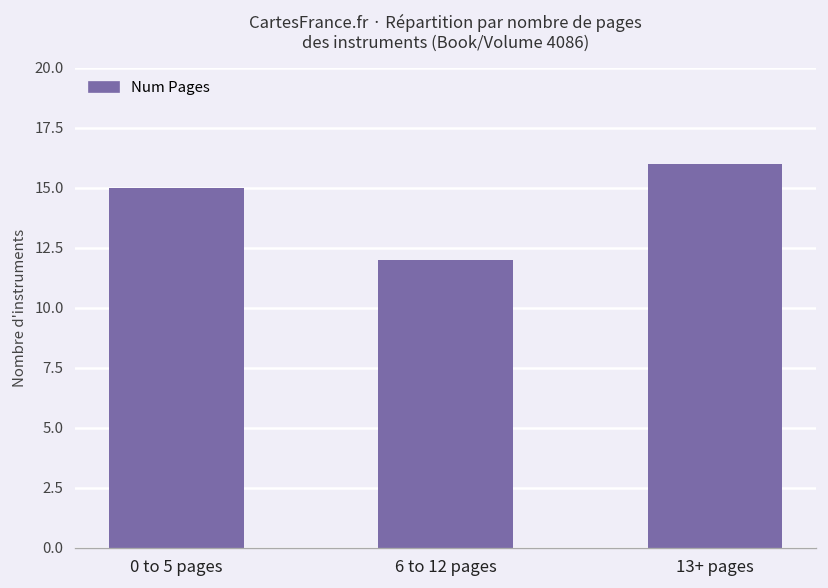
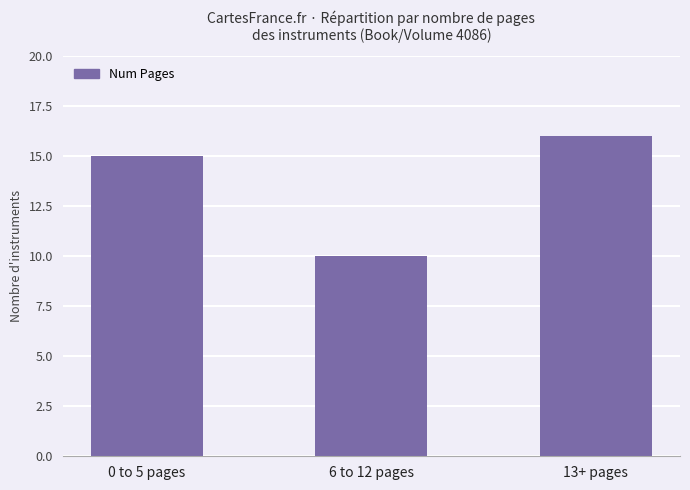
6 to 12 pages: 12 -> 10
